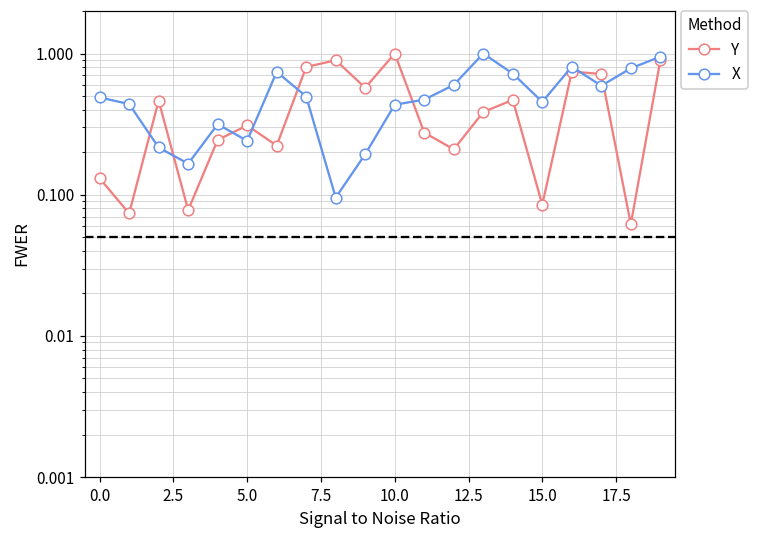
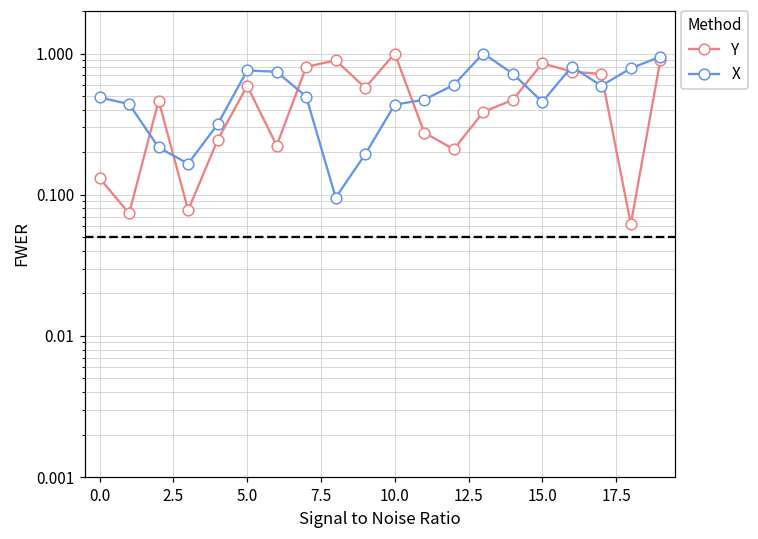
Y, 5.0: 0.31 -> 0.6
X, 5.0: 0.24 -> 0.8
Y, 15.0: 0.09 -> 0.9
